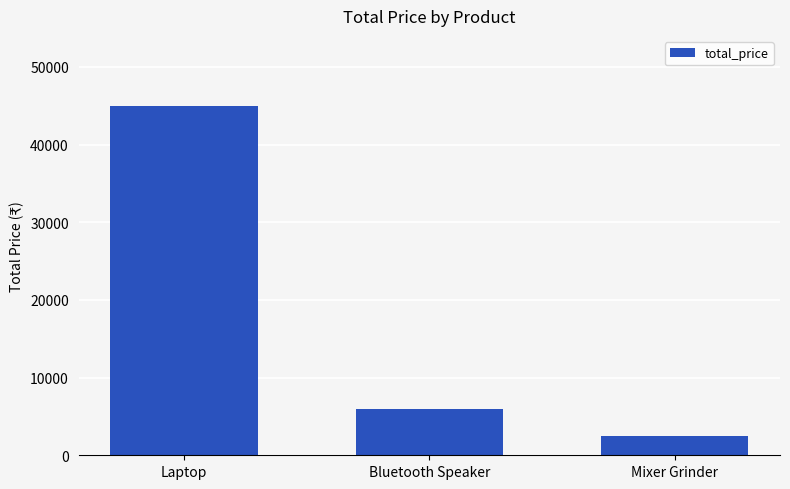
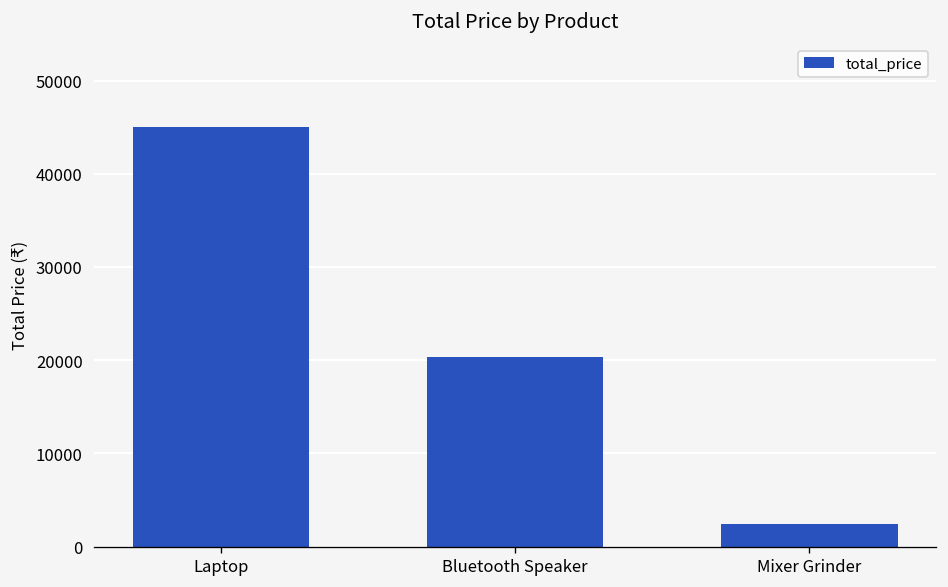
Bluetooth Speaker: 6000 -> 20000
